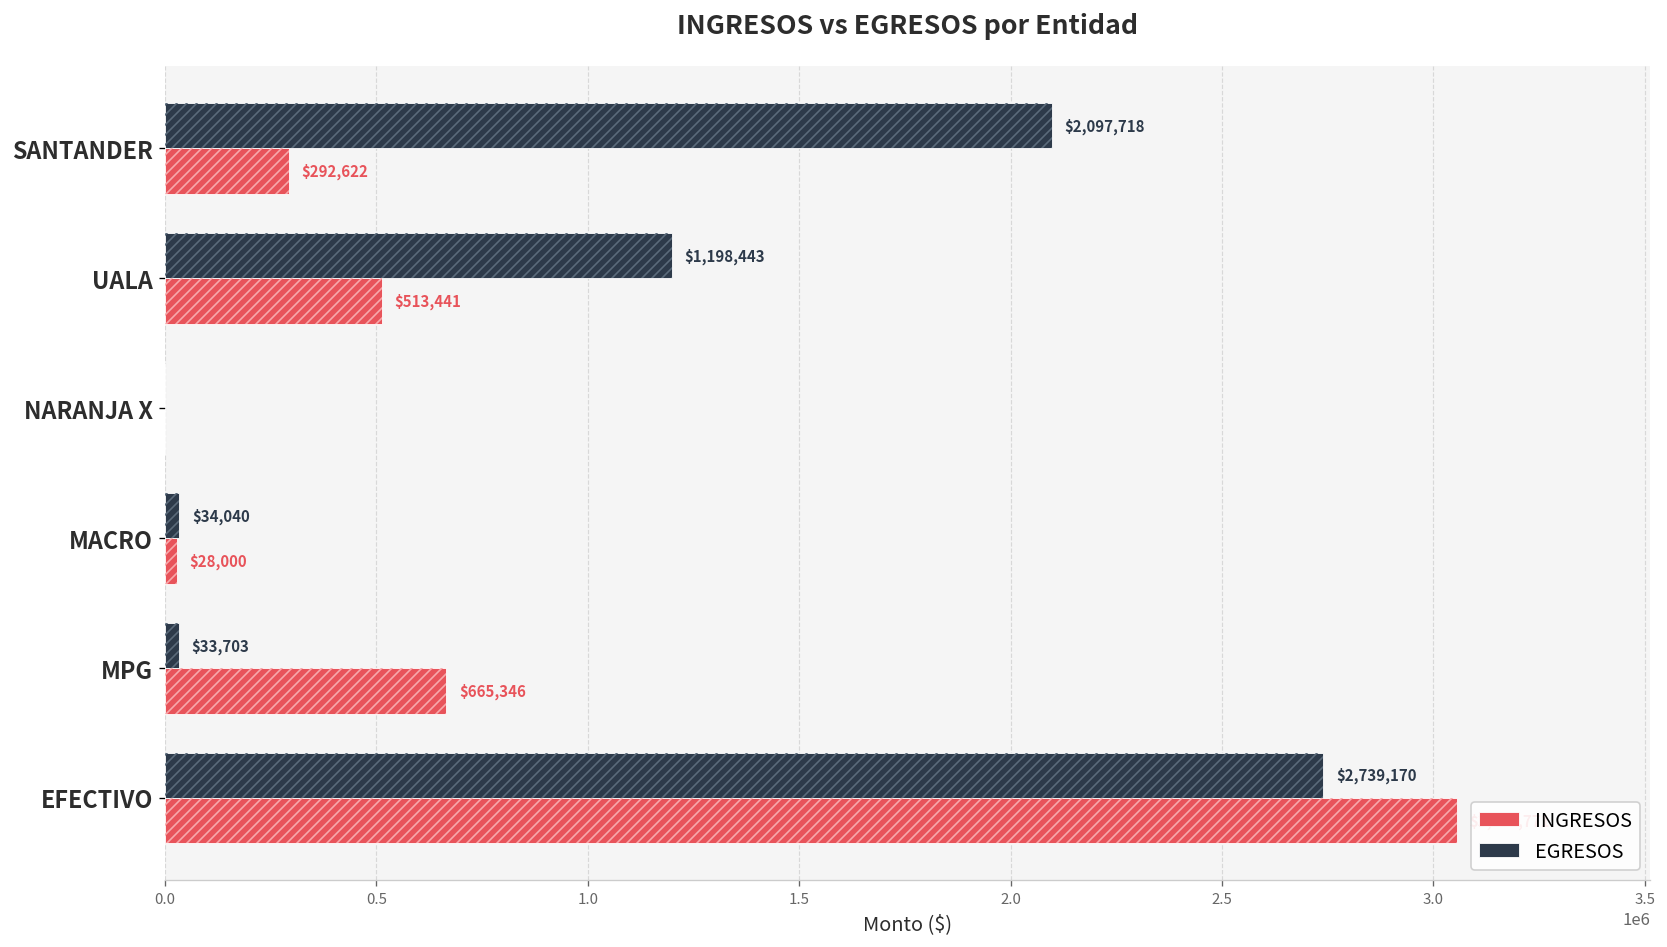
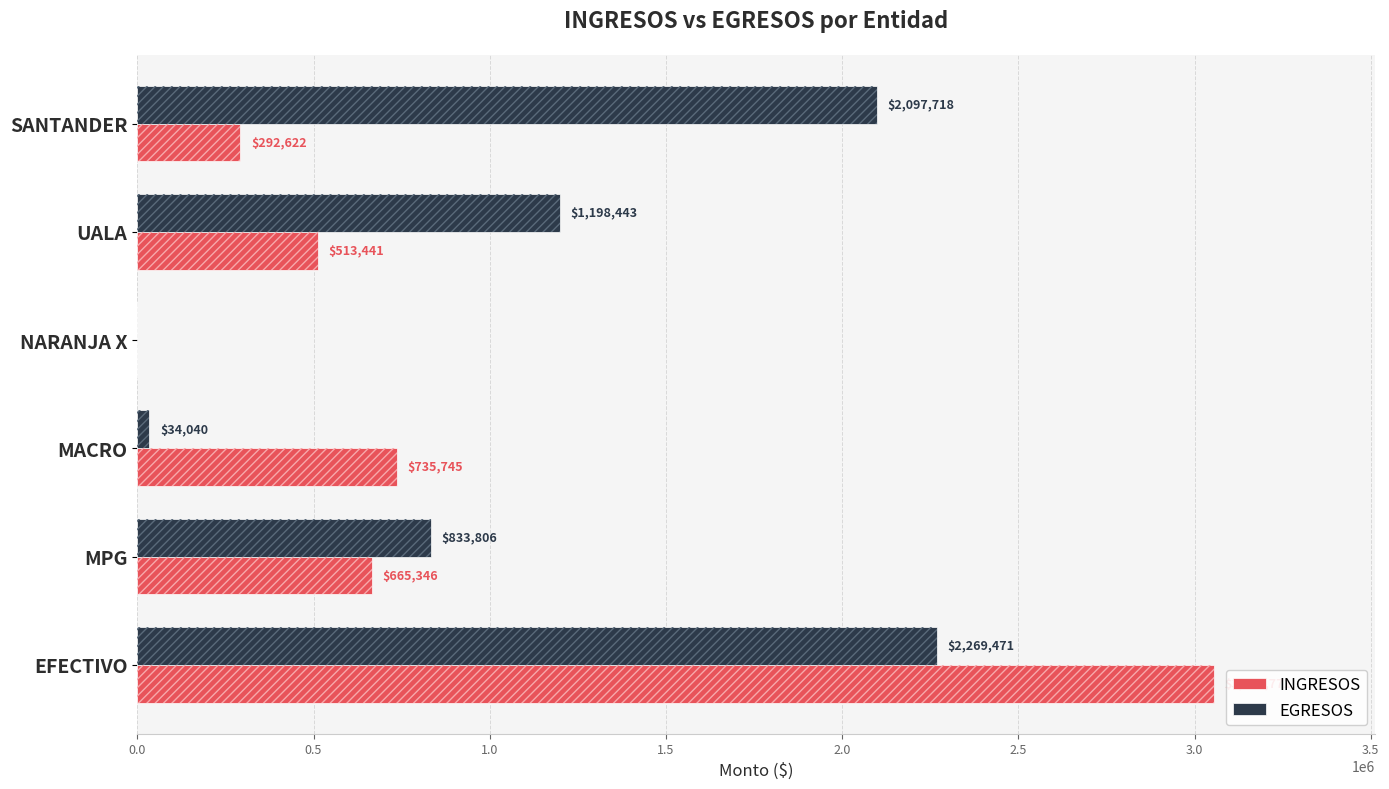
INGRESOS, MACRO: $28,000 -> $735,745
EGRESOS, MPG: $33,703 -> $833,806
EGRESOS, EFECTIVO: $2,739,170 -> $2,269,471
